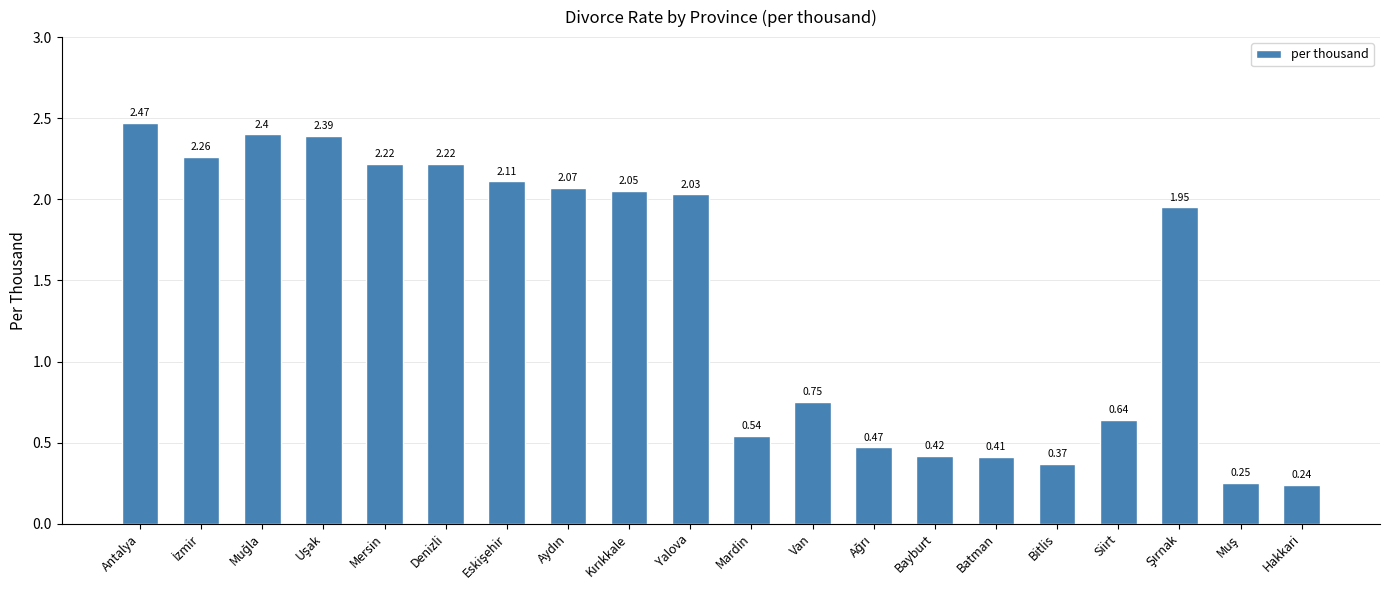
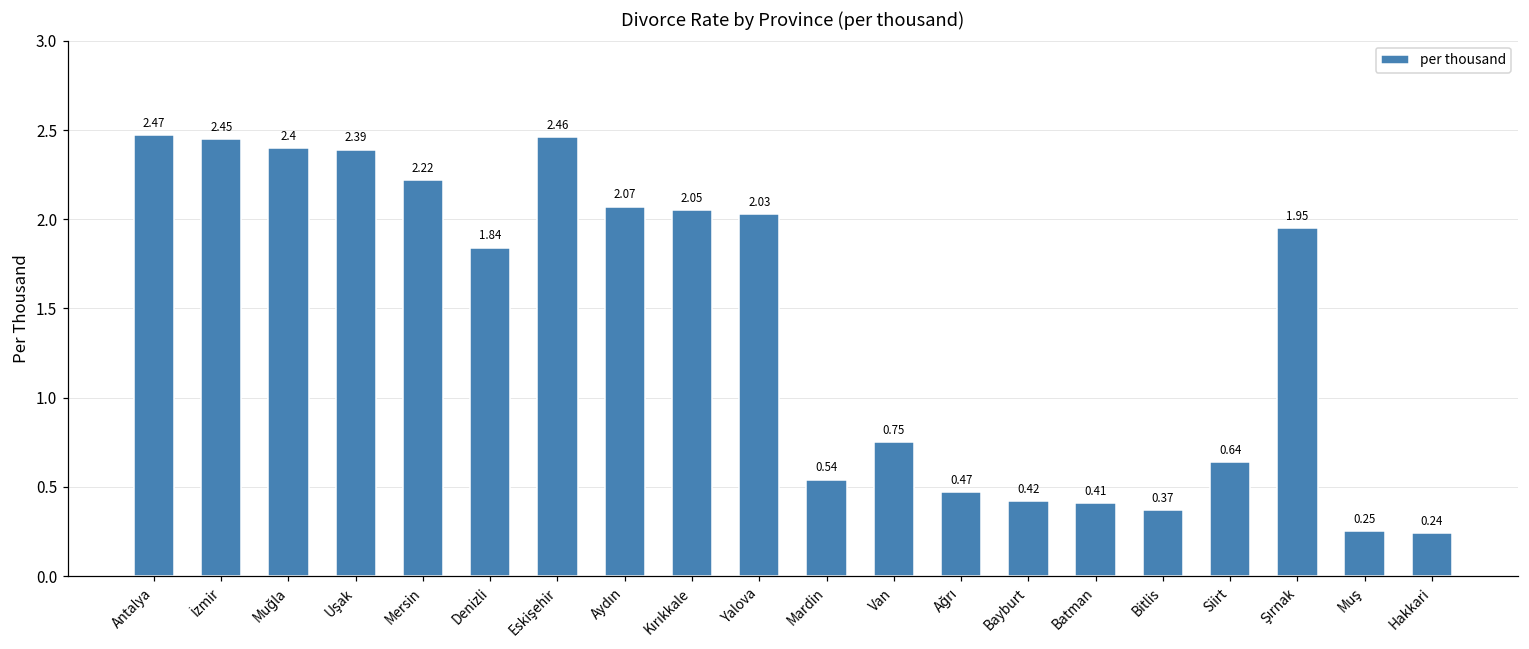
İzmir: 2.26 -> 2.45
Denizli: 2.22 -> 1.84
Eskişehir: 2.11 -> 2.46
